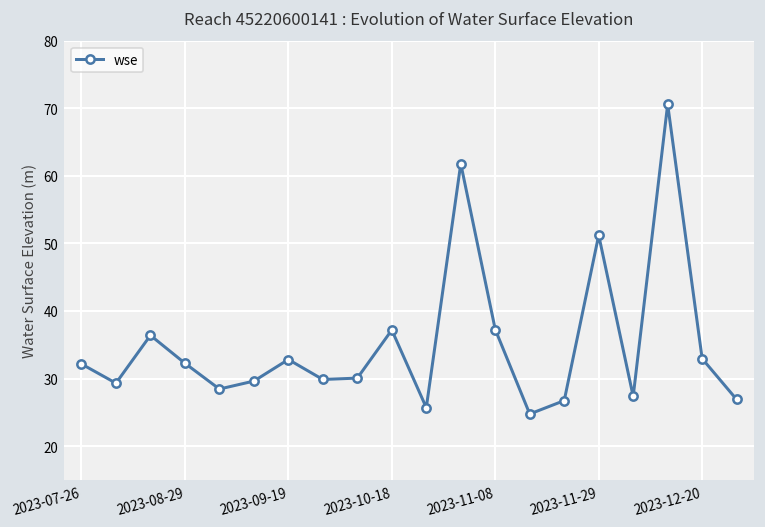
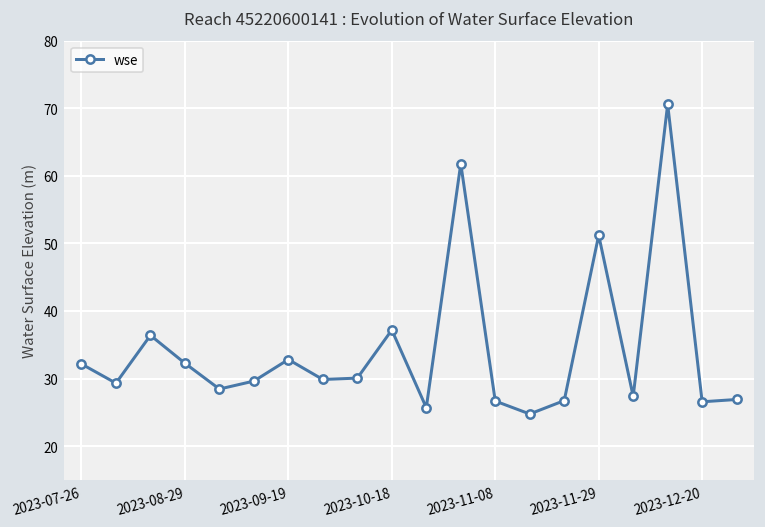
2023-11-08: 37 -> 27
2023-12-20: 33 -> 27
